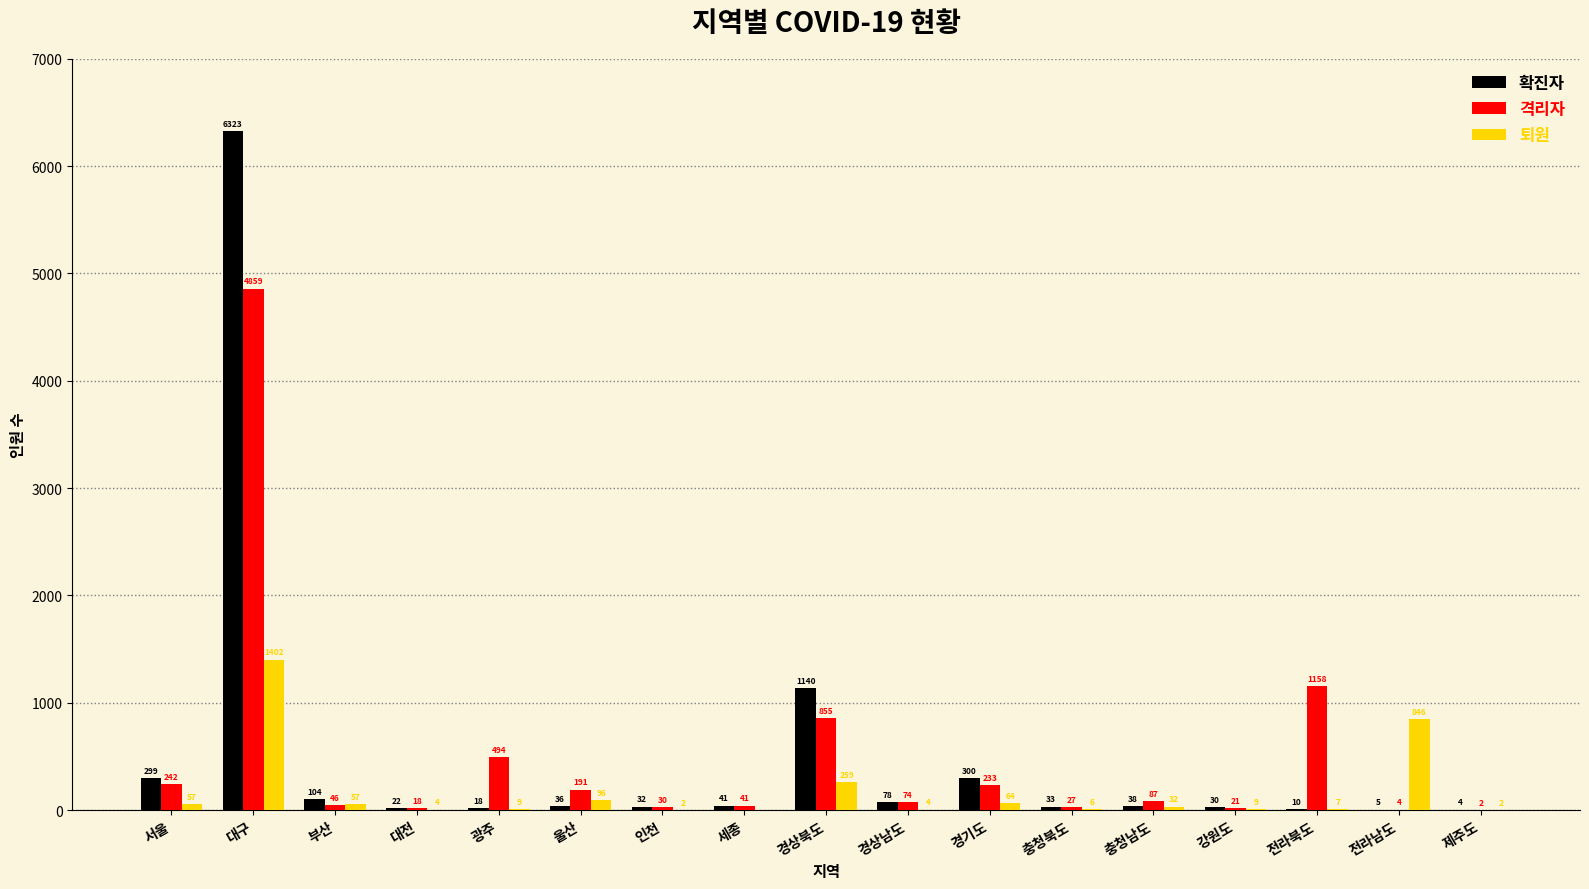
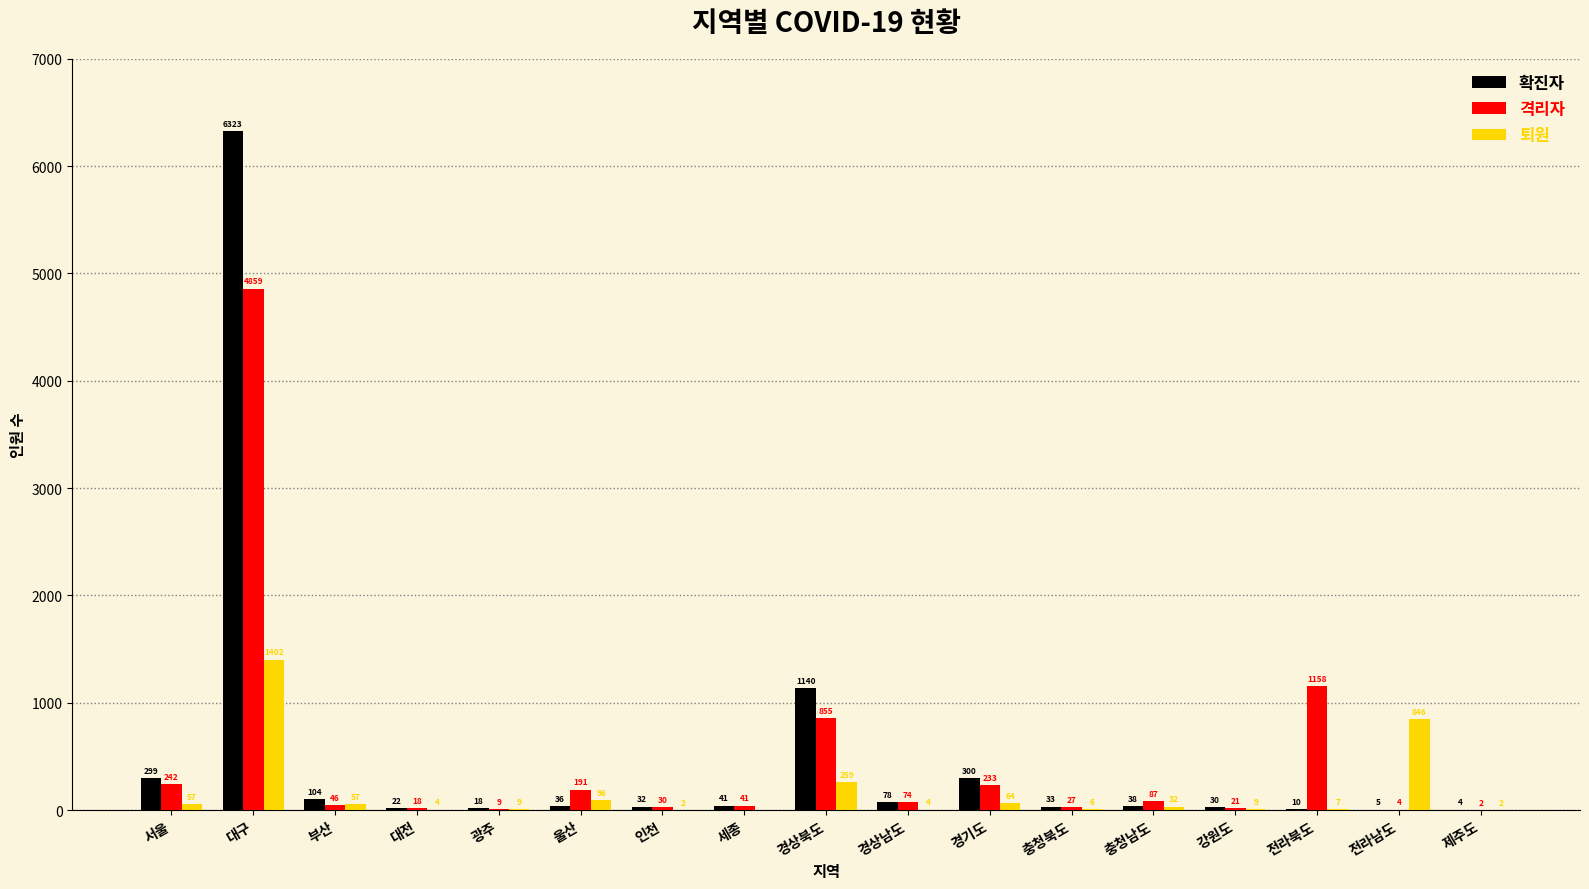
격리자, 광주: 494 -> 9
